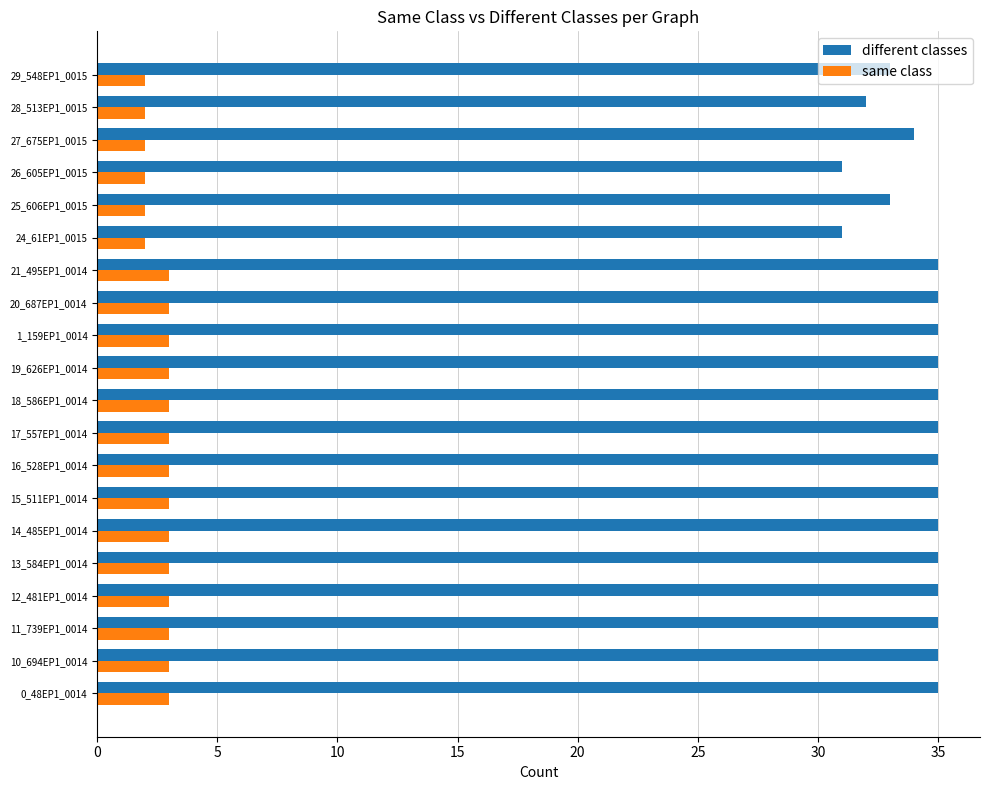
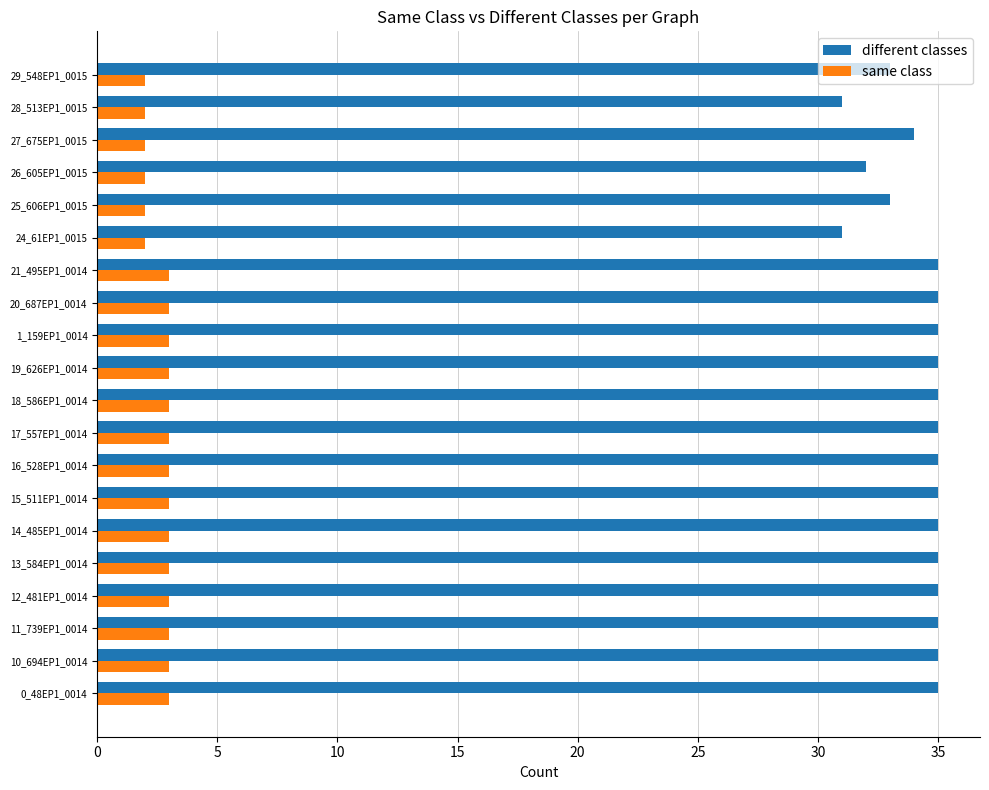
different classes, 28_513EP1_0015: 32 -> 31
different classes, 26_605EP1_0015: 31 -> 32
